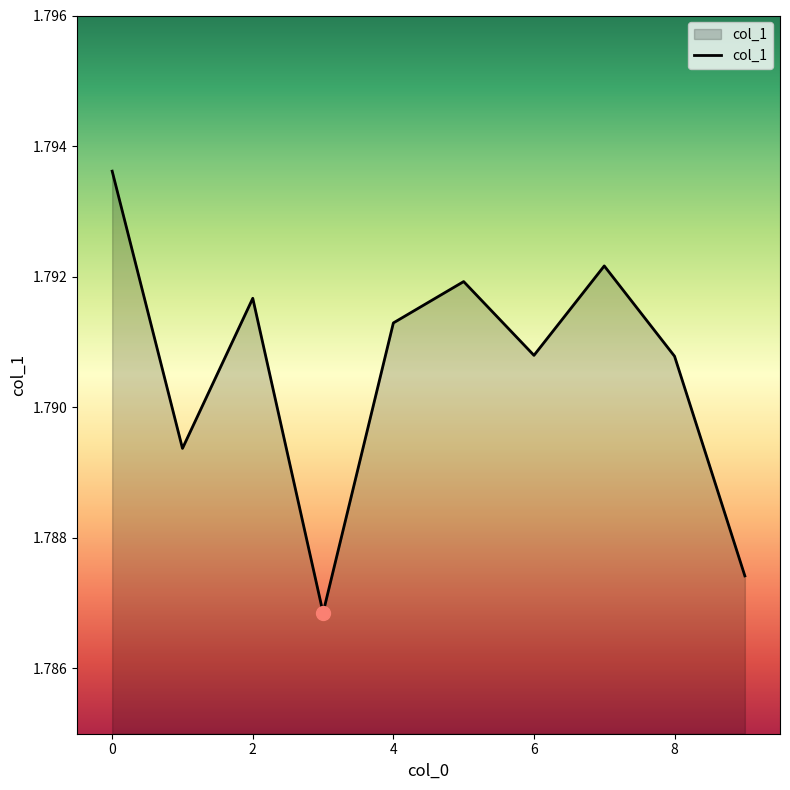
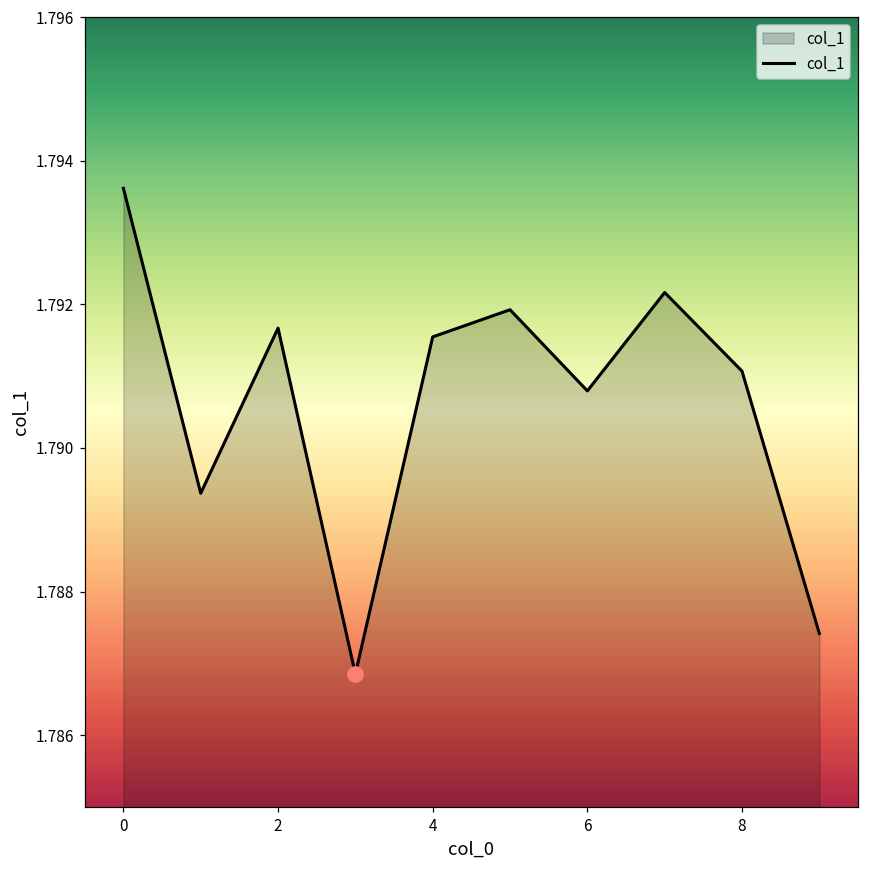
col_1, 4: 1.7913 -> 1.7915
col_1, 8: 1.7908 -> 1.7911
